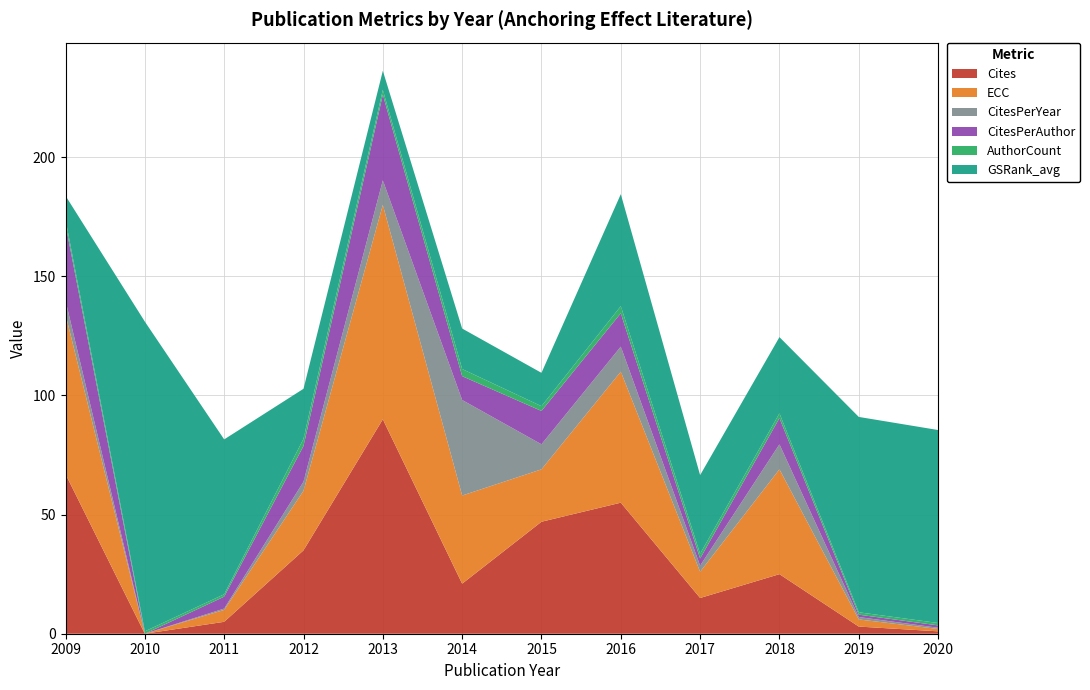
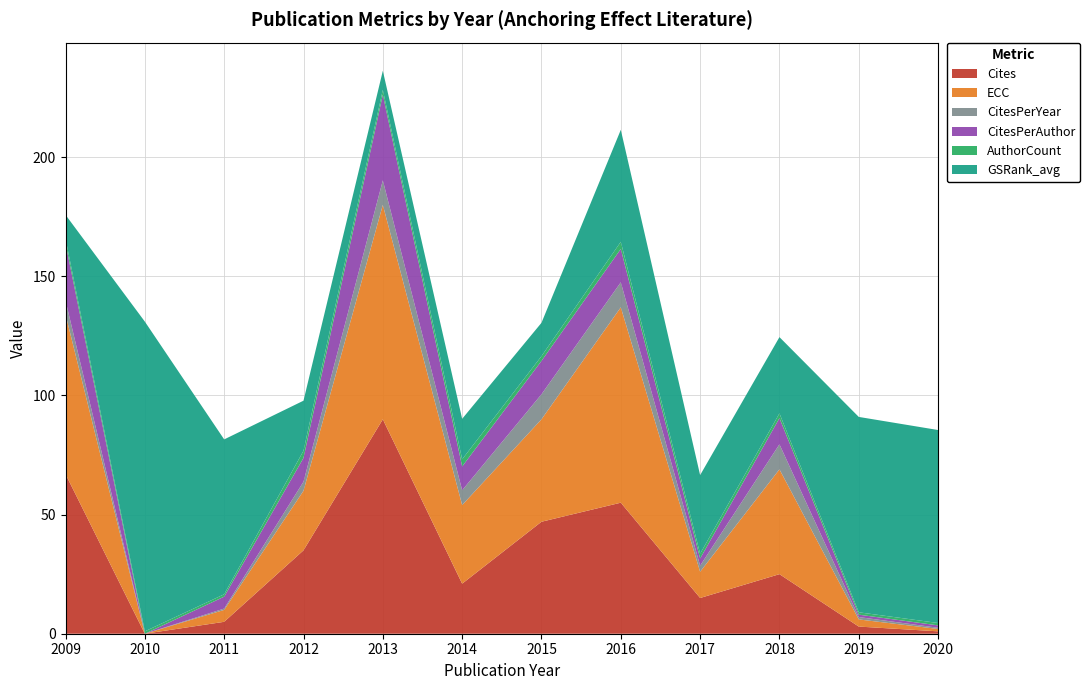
CitesPerAuthor, 2009: 32 -> 24
CitesPerAuthor, 2012: 15 -> 10
ECC, 2014: 37 -> 33
CitesPerYear, 2014: 40 -> 6
ECC, 2015: 22 -> 43
ECC, 2016: 55 -> 82
